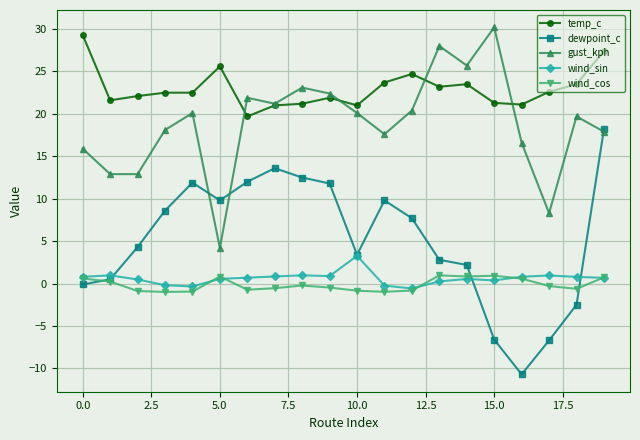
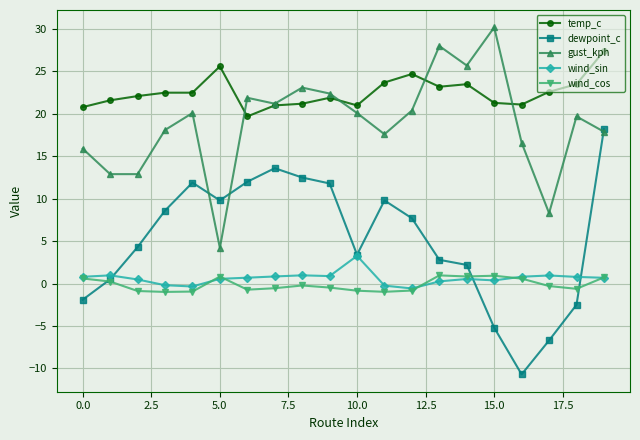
temp_c, 0.0: 29 -> 21
dewpoint_c, 0.0: 0 -> -2
dewpoint_c, 15.0: -7 -> -5
